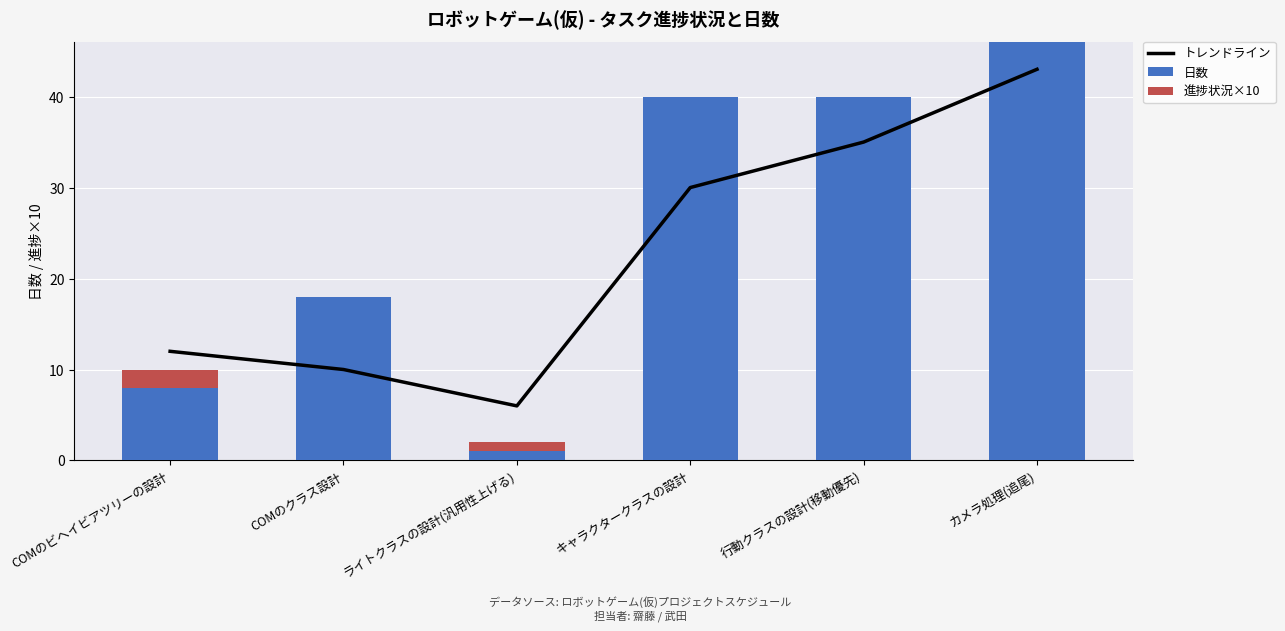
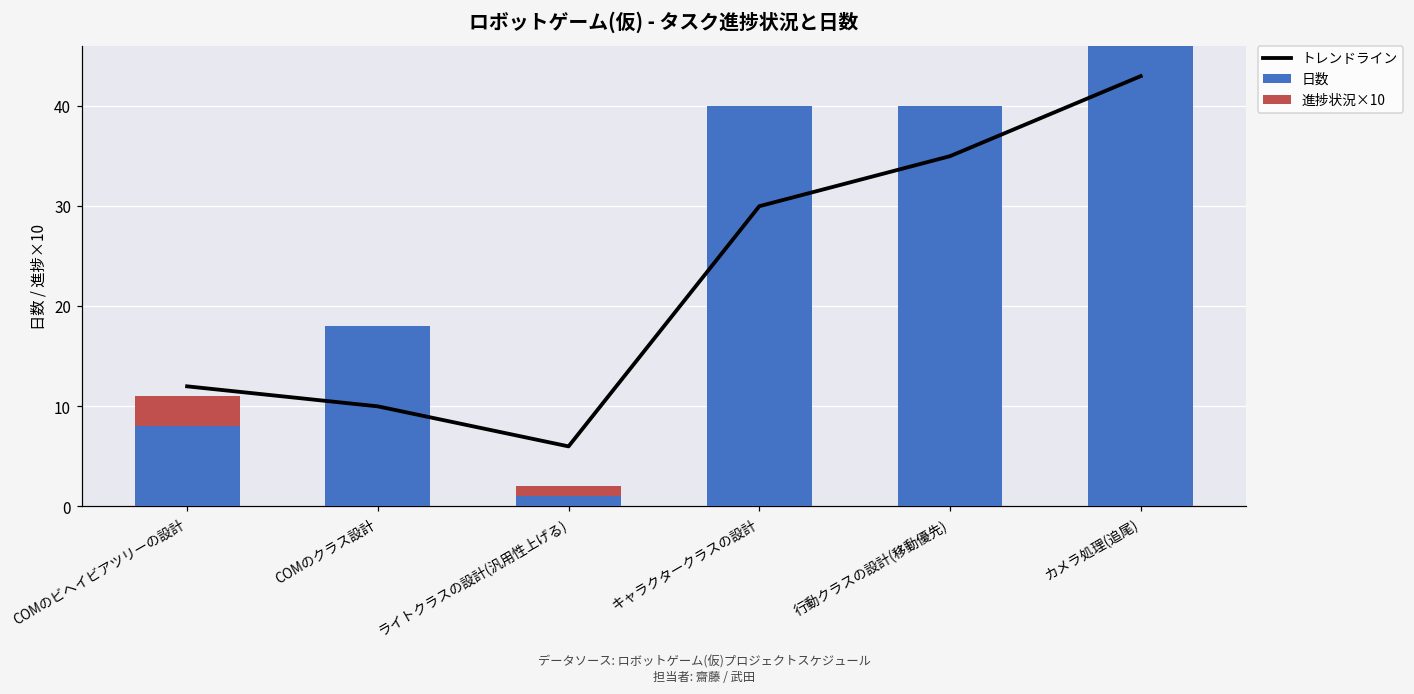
進捗状況×10, COMのビヘイビアツリーの設計: 2 -> 3
